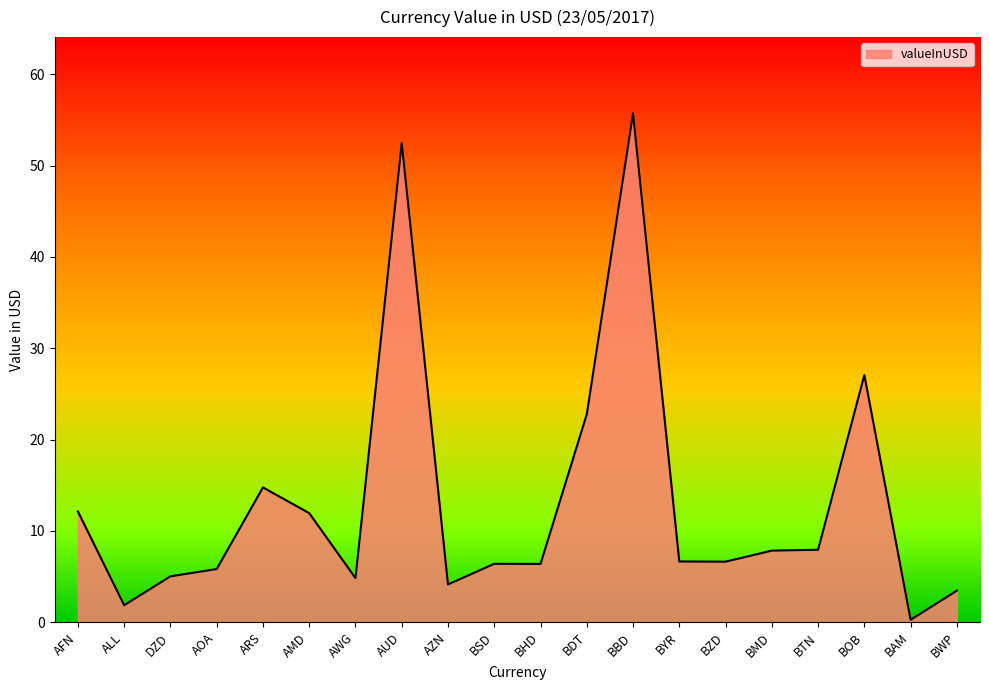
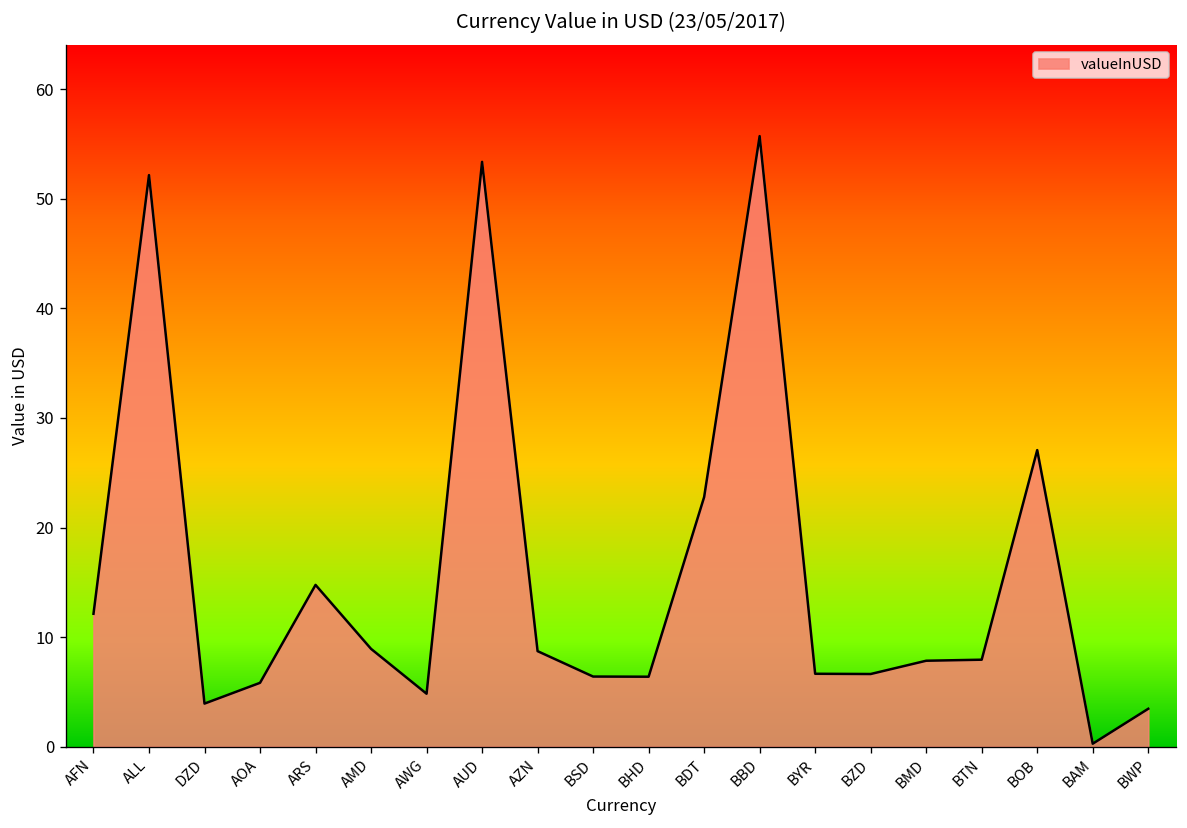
ALL: 2 -> 52
DZD: 5 -> 4
AMD: 12 -> 9
AUD: 52 -> 53
AZN: 4 -> 9
